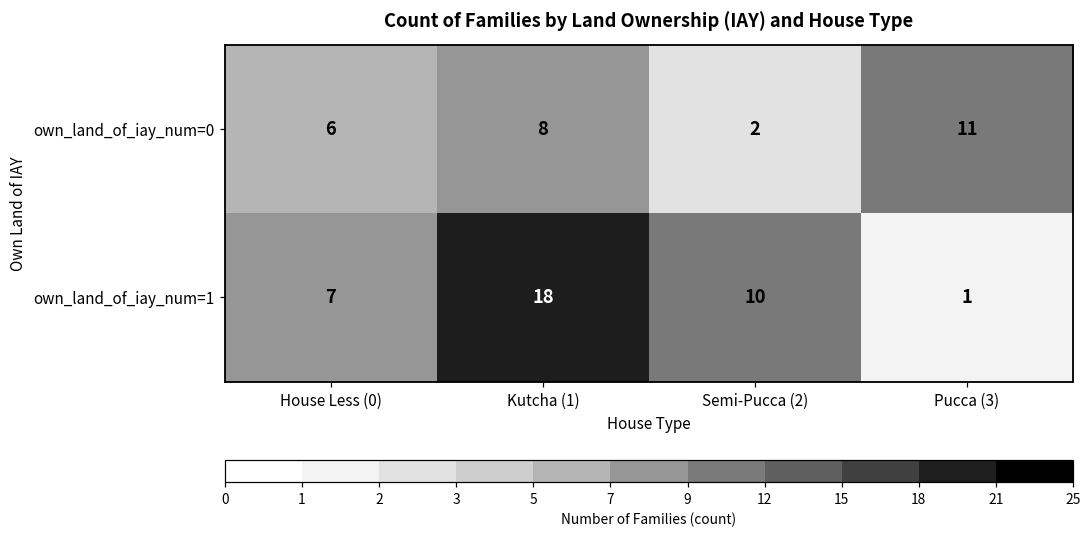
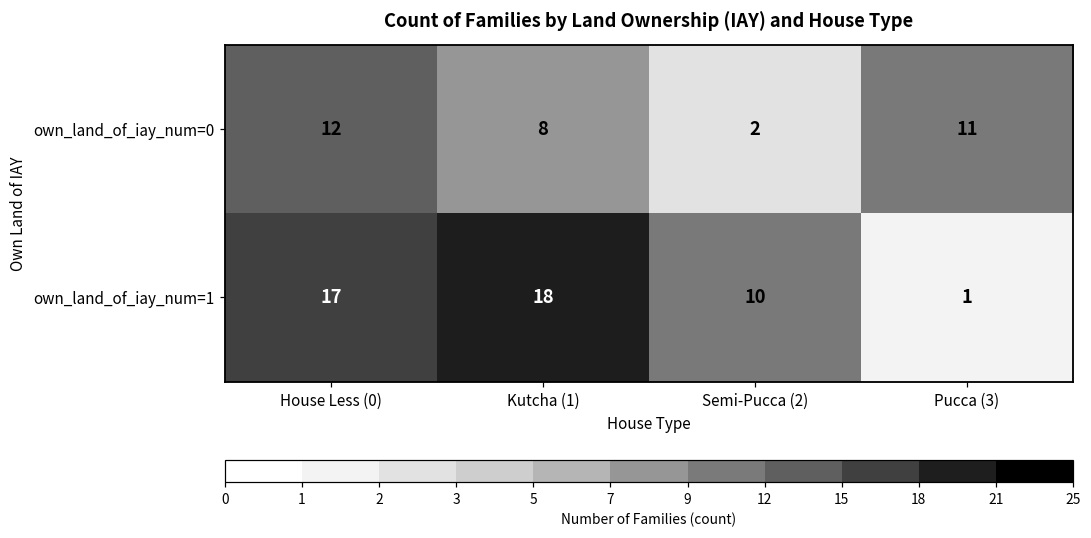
own_land_of_iay_num=0, House Less (0): 6 -> 12
own_land_of_iay_num=1, House Less (0): 7 -> 17
